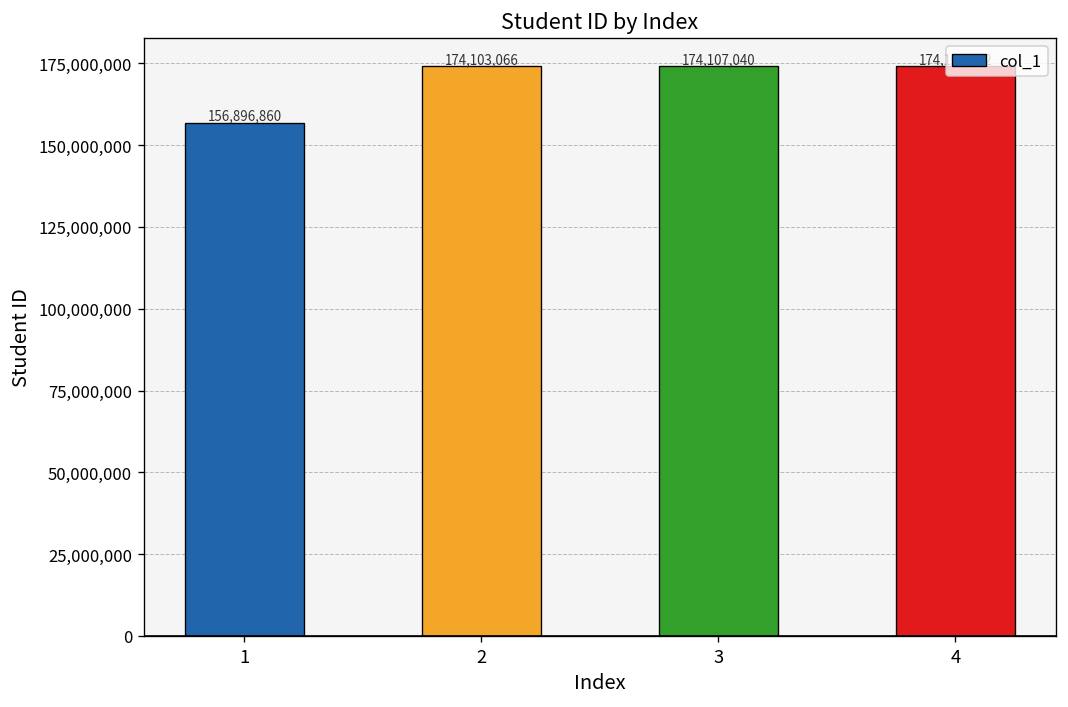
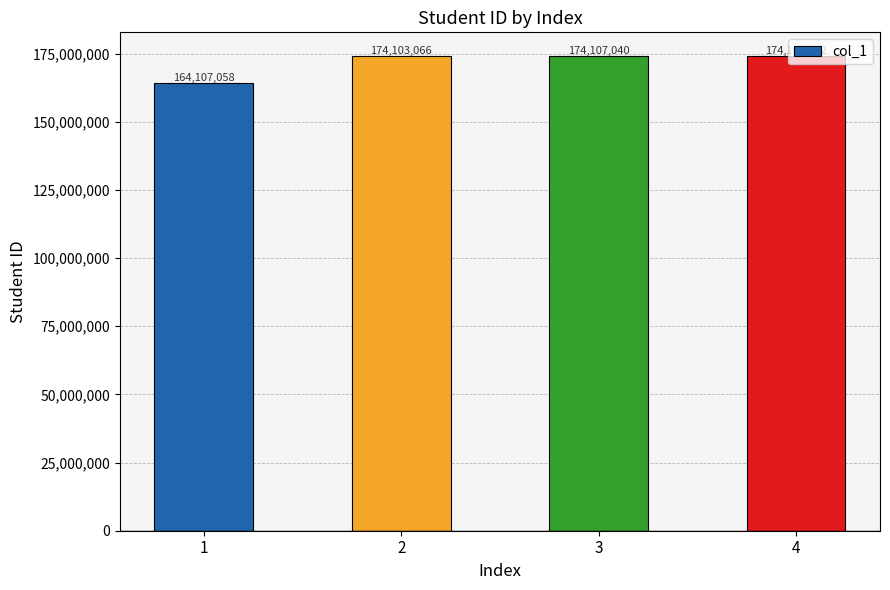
1: 156,896,860 -> 164,107,058
